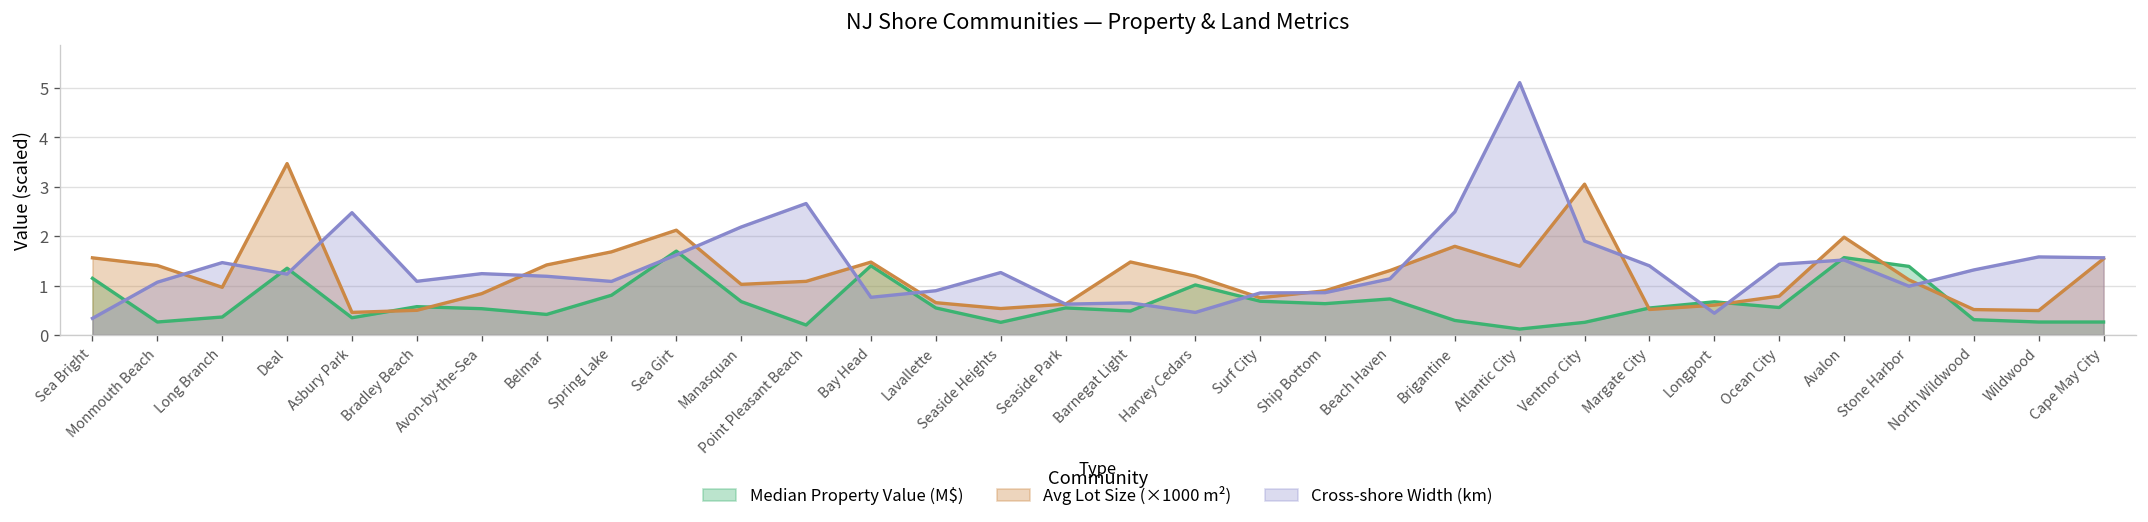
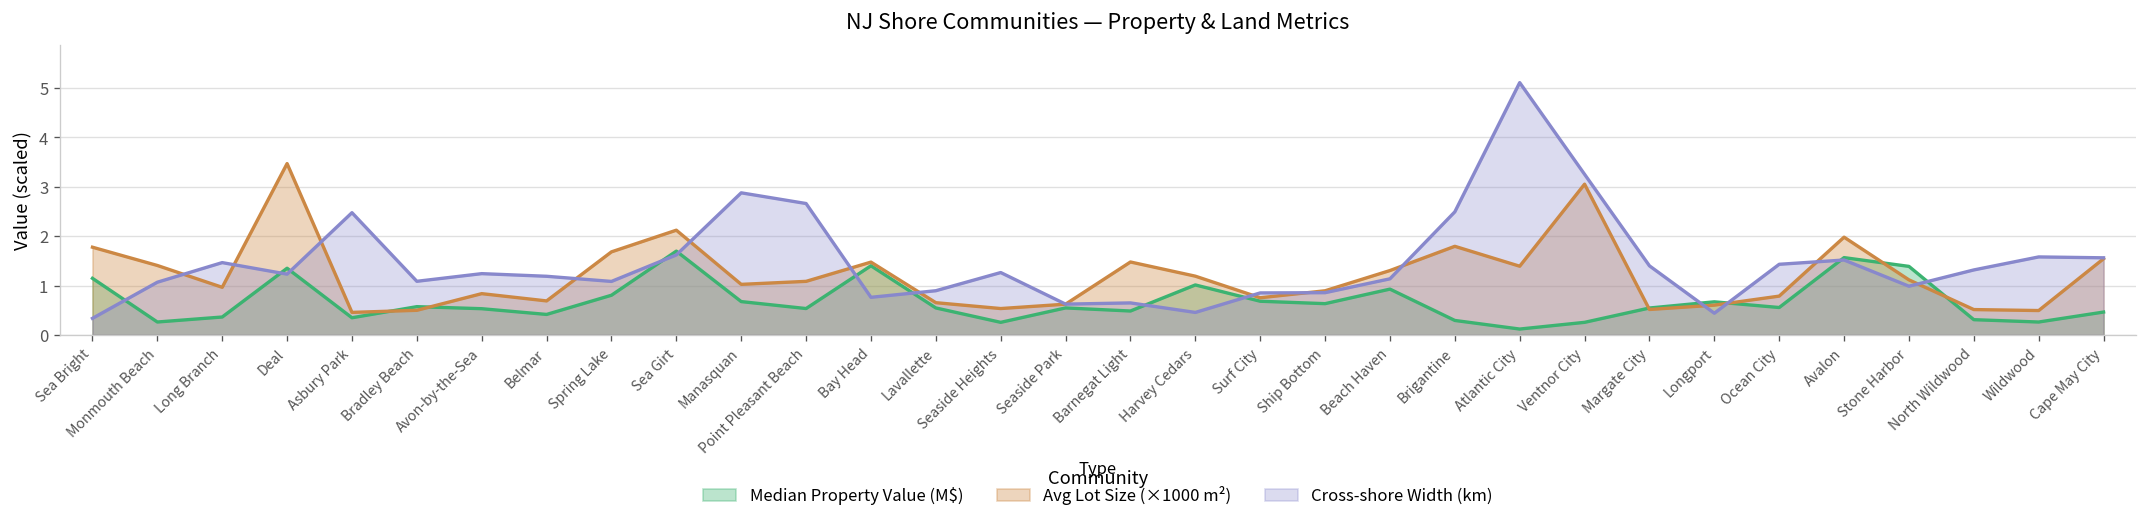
Avg Lot Size (×1000 m²), Sea Bright: 1.6 -> 1.8
Avg Lot Size (×1000 m²), Belmar: 1.4 -> 0.7
Cross-shore Width (km), Manasquan: 2.2 -> 2.9
Median Property Value (M$), Point Pleasant Beach: 0.2 -> 0.5
Median Property Value (M$), Beach Haven: 0.7 -> 0.9
Cross-shore Width (km), Ventnor City: 1.9 -> 3.3
Median Property Value (M$), Cape May City: 0.3 -> 0.5
